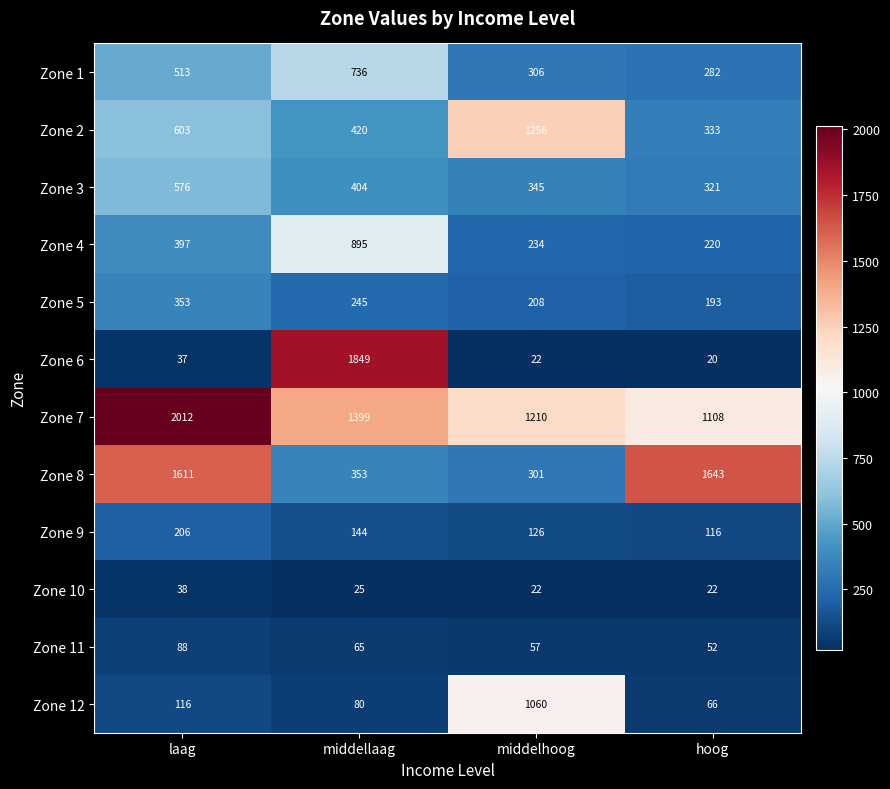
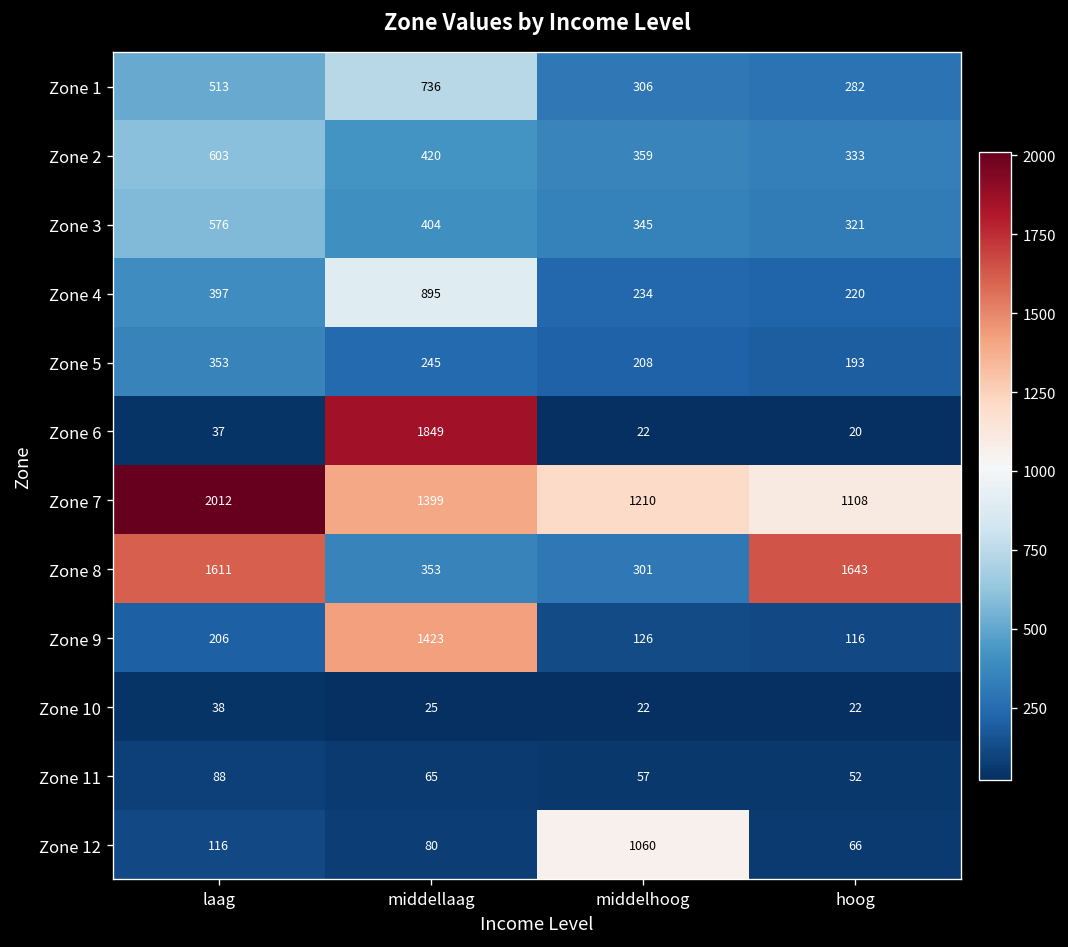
Zone 2, middelhoog: 1256 -> 359
Zone 9, middellaag: 144 -> 1423
